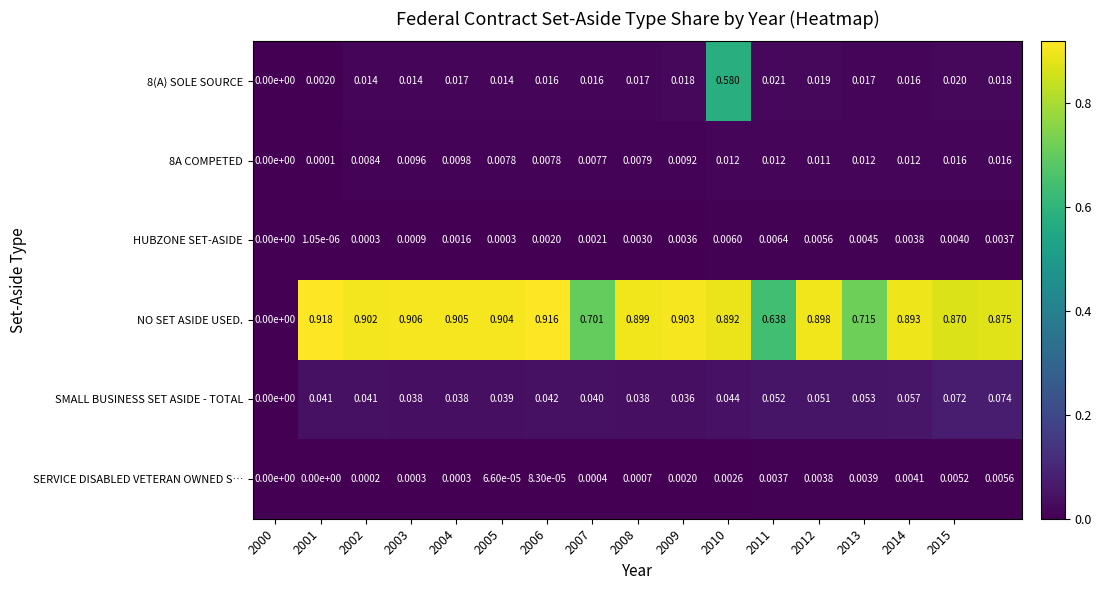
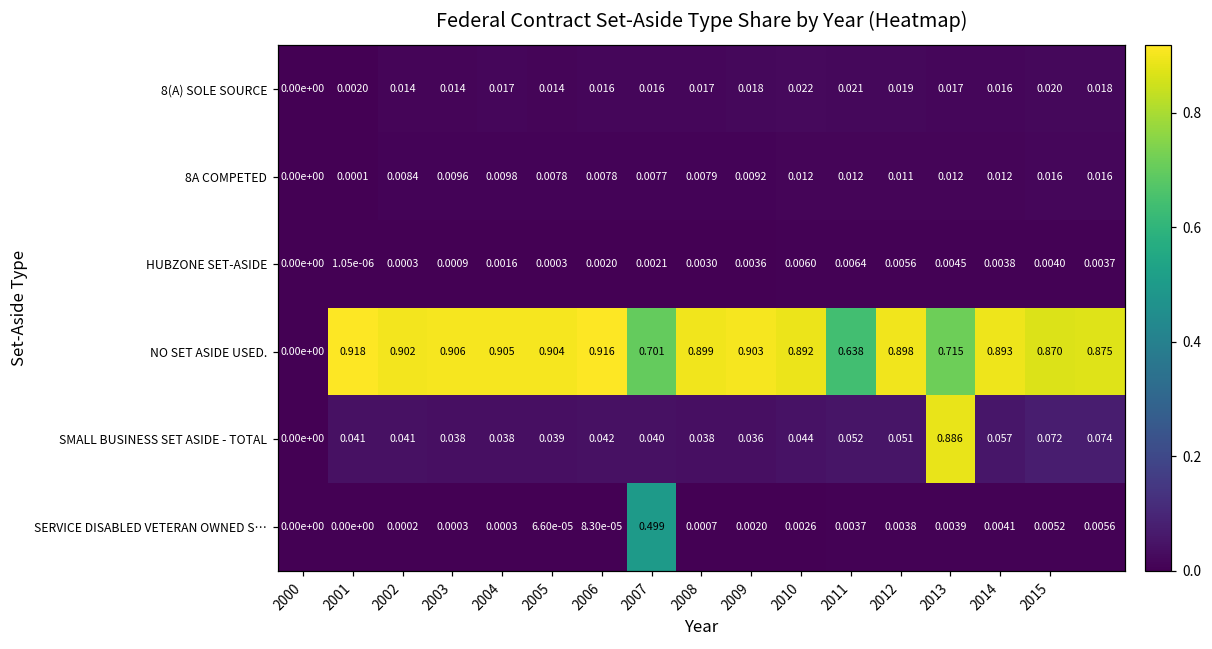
8(A) SOLE SOURCE, 2010: 0.580 -> 0.022
SMALL BUSINESS SET ASIDE - TOTAL, 2013: 0.053 -> 0.886
SERVICE DISABLED VETERAN OWNED S…, 2007: 0.0004 -> 0.499
